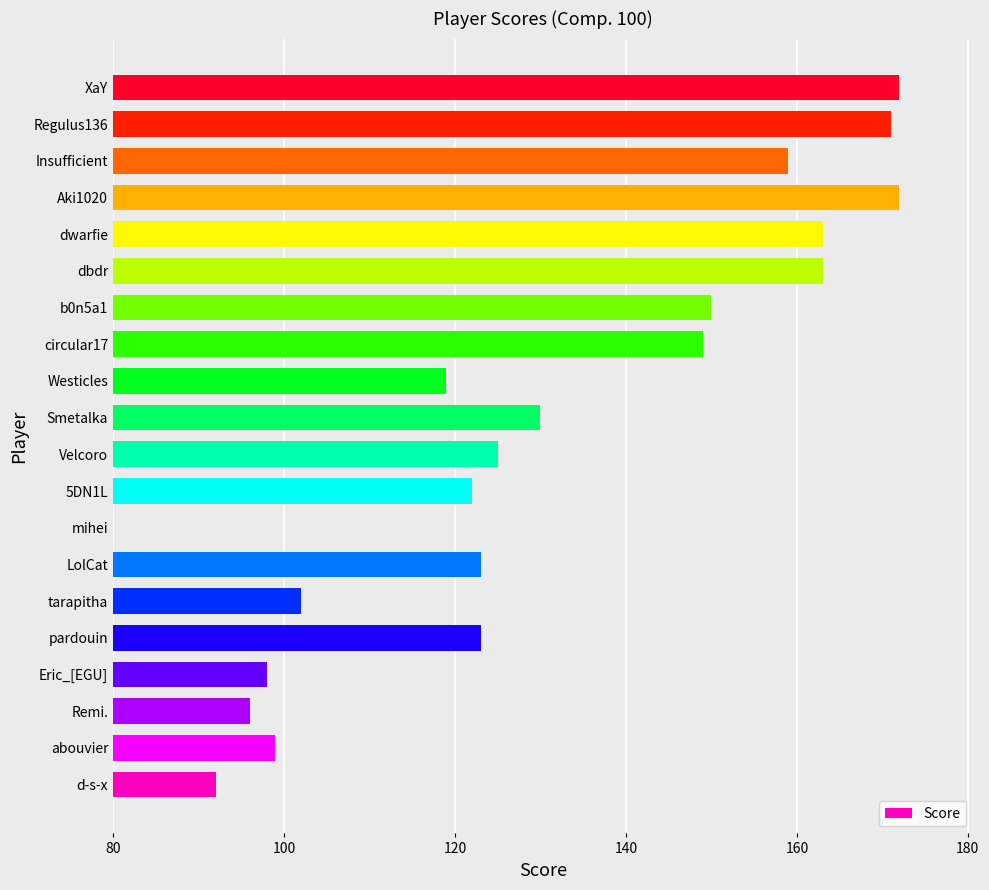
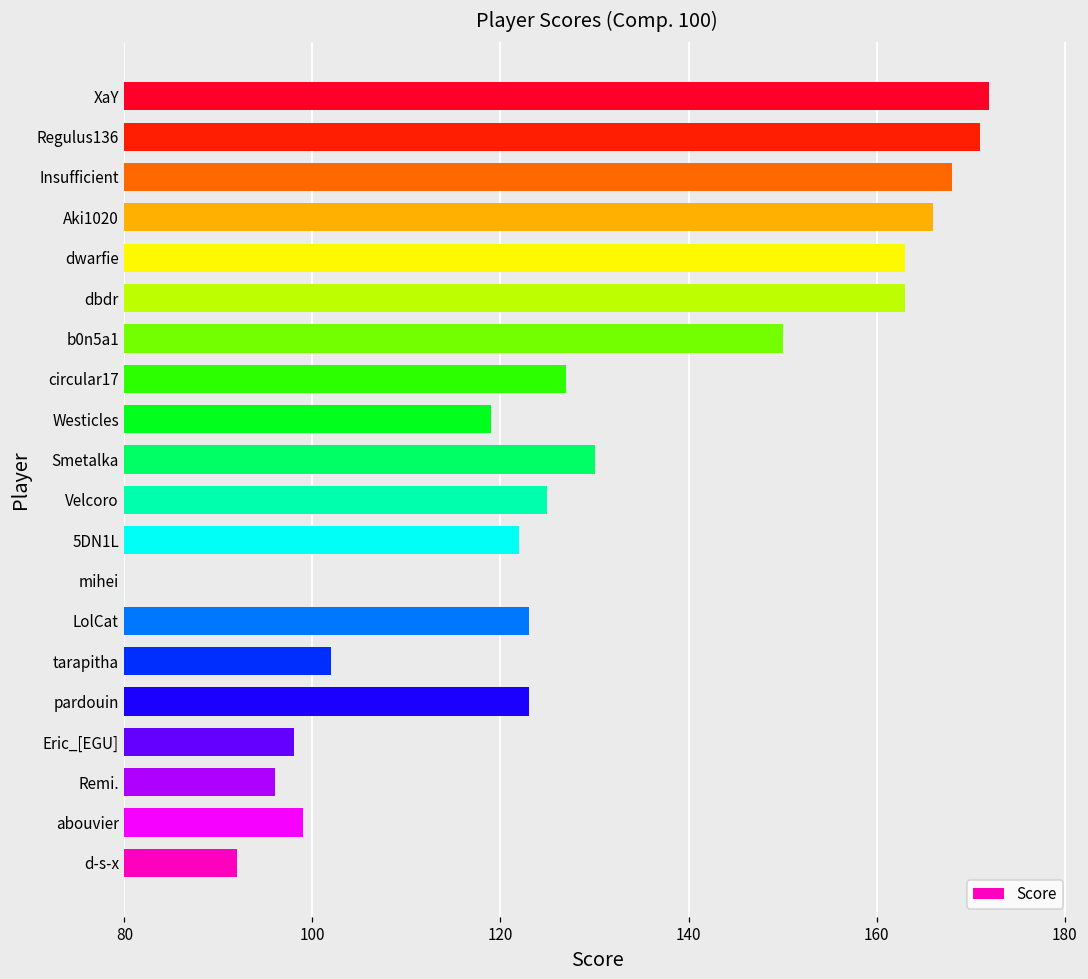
Insufficient: 159 -> 168
Aki1020: 172 -> 166
circular17: 149 -> 127
